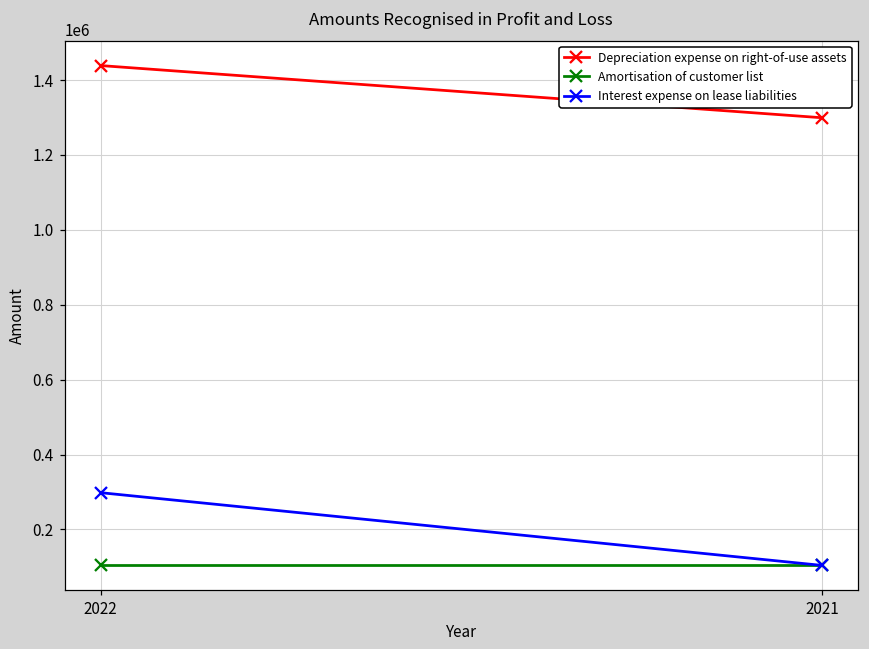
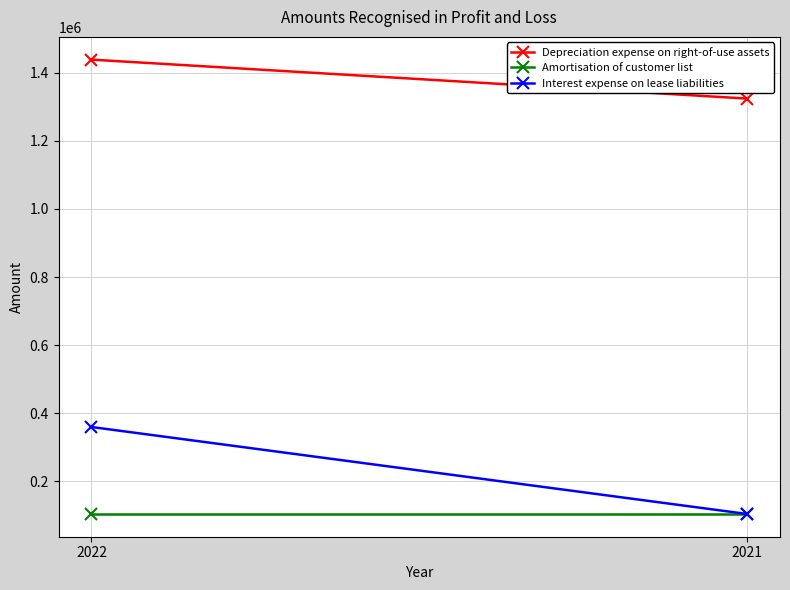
Interest expense on lease liabilities, 2022: 300000 -> 360000
Depreciation expense on right-of-use assets, 2021: 1300000 -> 1320000
